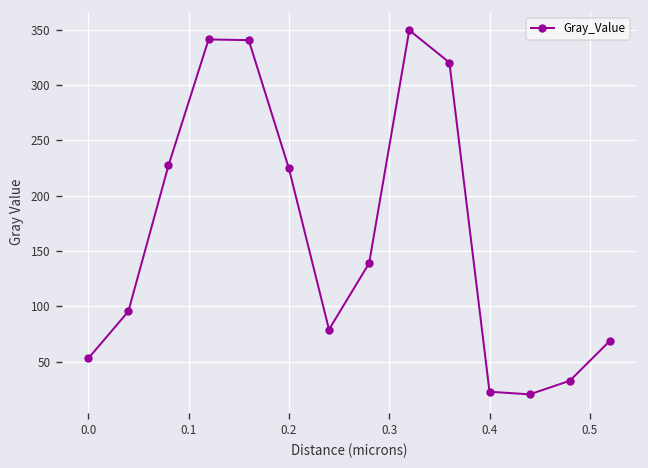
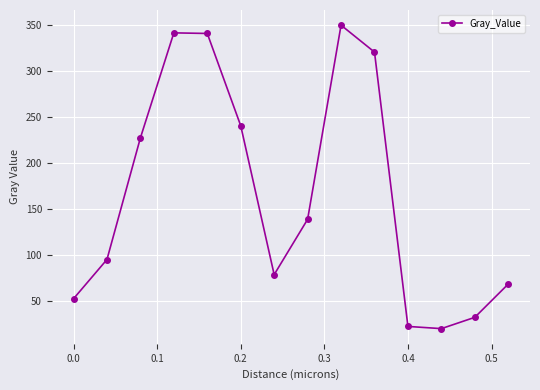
0.2: 220 -> 240
